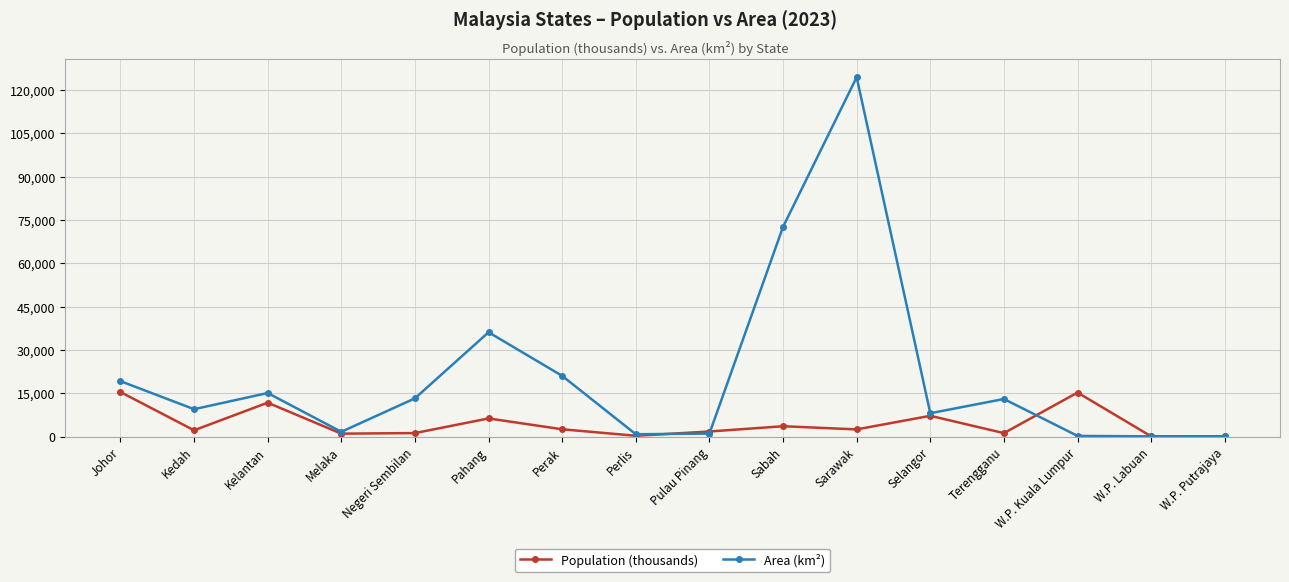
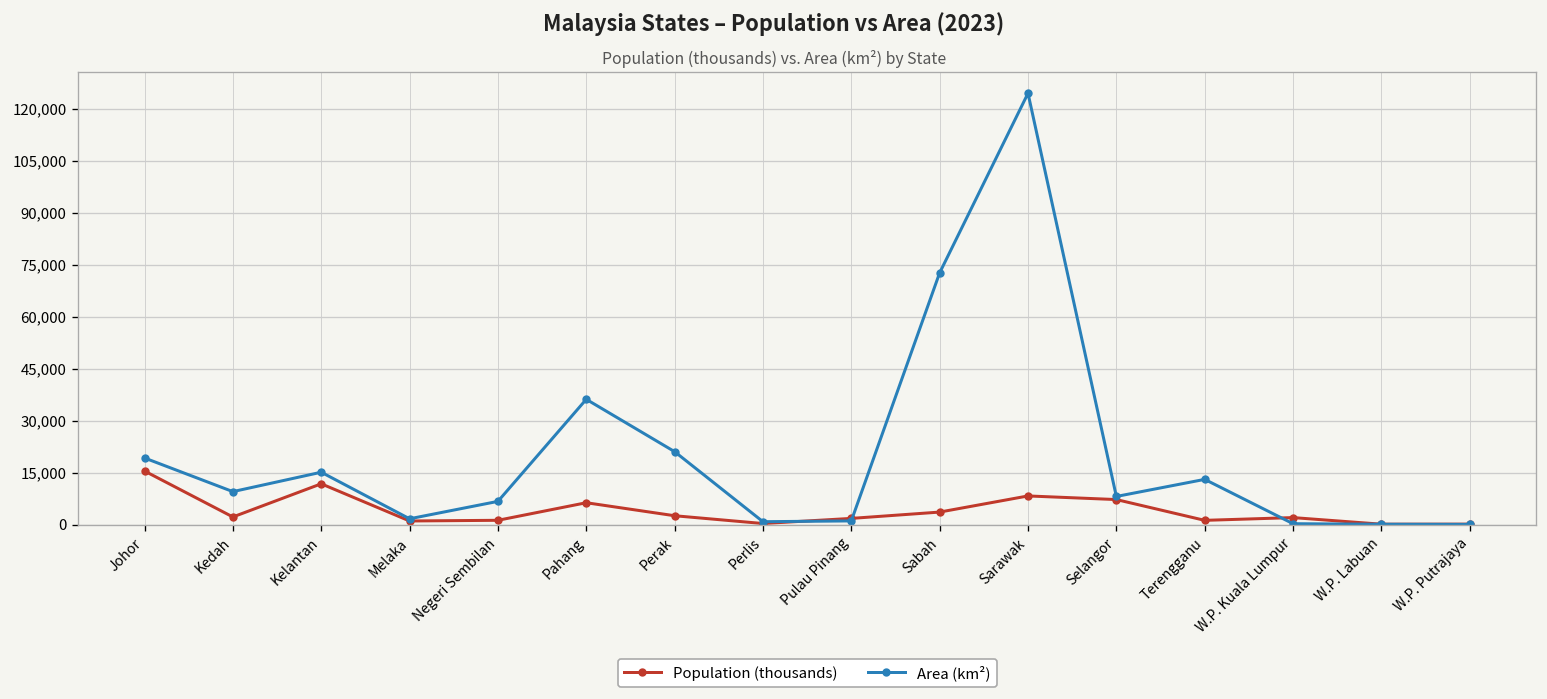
Area (km²), Negeri Sembilan: 13,000 -> 7,000
Population (thousands), Sarawak: 3,000 -> 8,000
Population (thousands), W.P. Kuala Lumpur: 15,000 -> 2,000
